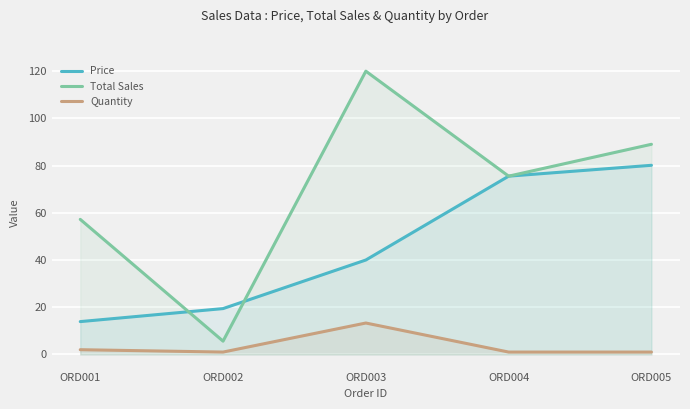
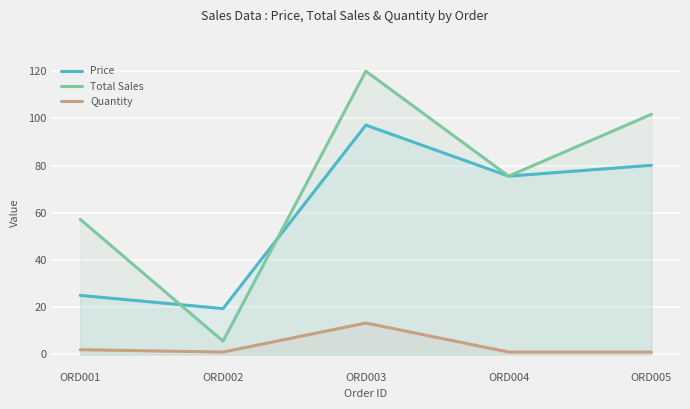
Price, ORD001: 14 -> 25
Price, ORD003: 40 -> 97
Total Sales, ORD005: 89 -> 102
